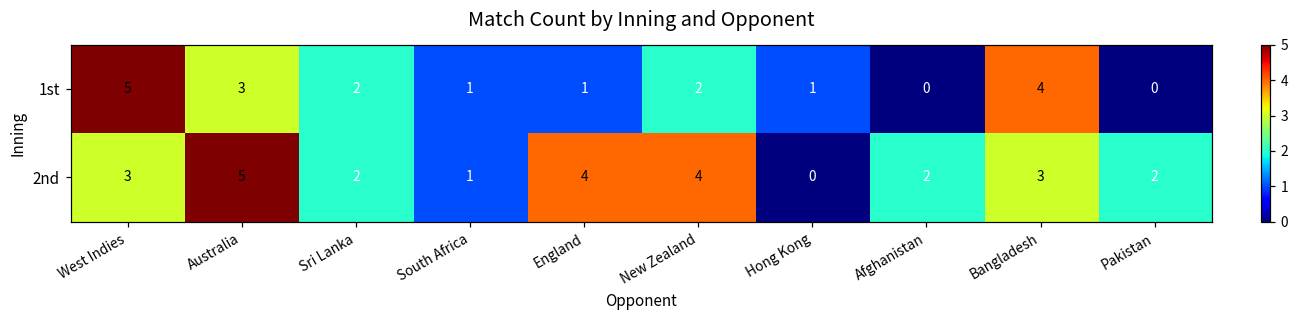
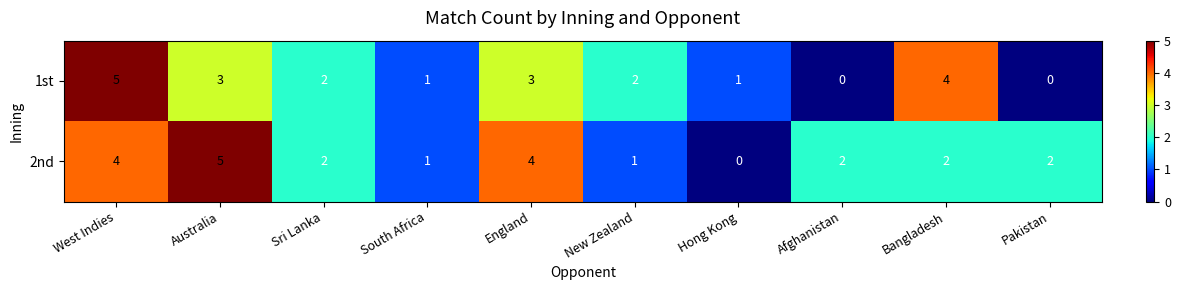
1st, England: 1 -> 3
2nd, West Indies: 3 -> 4
2nd, New Zealand: 4 -> 1
2nd, Bangladesh: 3 -> 2
